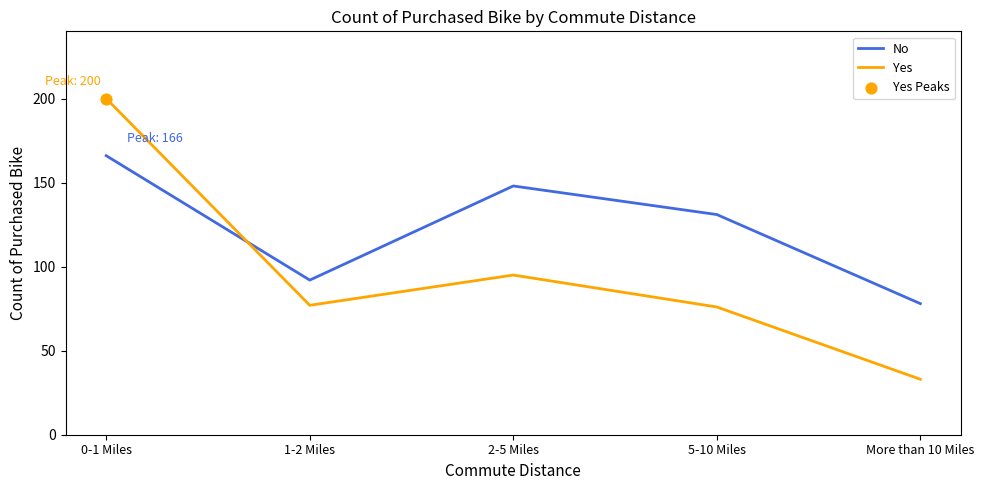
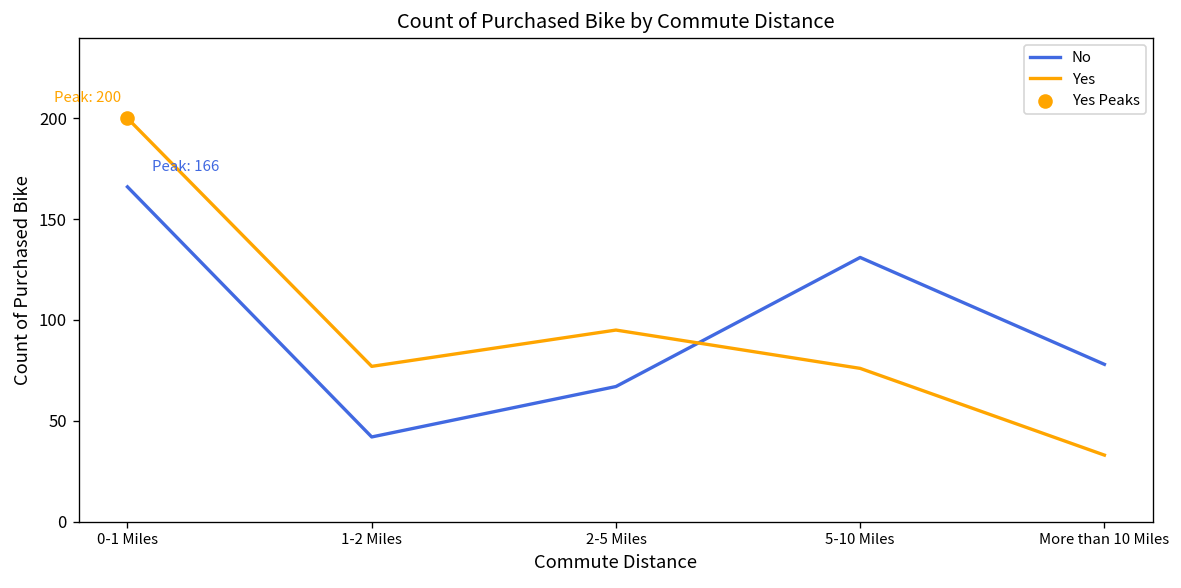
No, 1-2 Miles: 92 -> 42
No, 2-5 Miles: 148 -> 67
